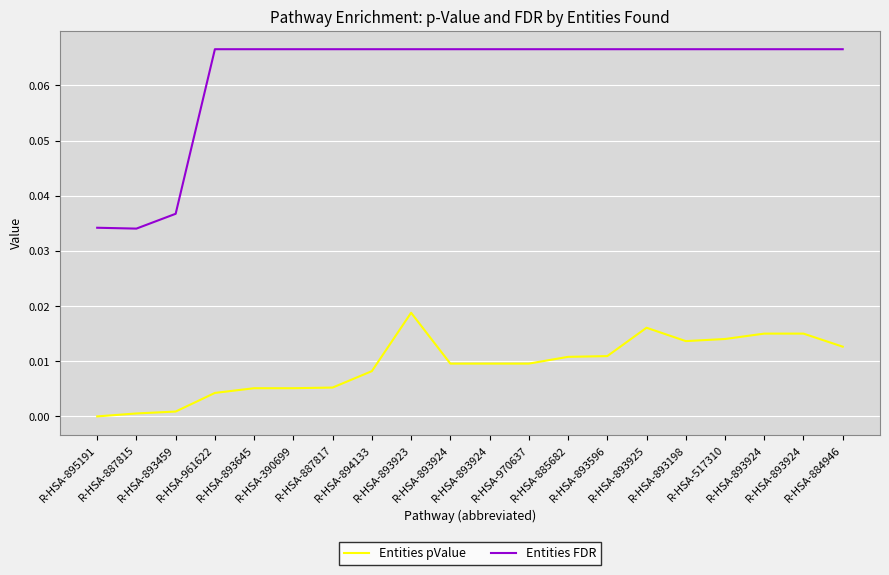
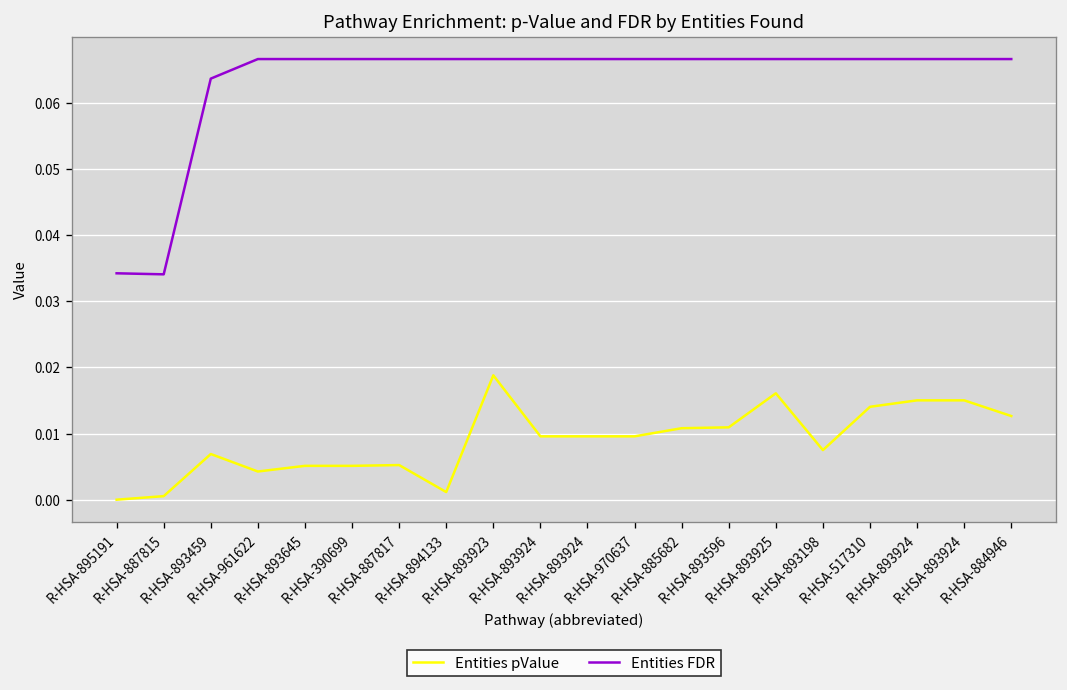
Entities pValue, R-HSA-893459: 0.001 -> 0.007
Entities FDR, R-HSA-893459: 0.037 -> 0.064
Entities pValue, R-HSA-894133: 0.008 -> 0.001
Entities pValue, R-HSA-893198: 0.014 -> 0.008
